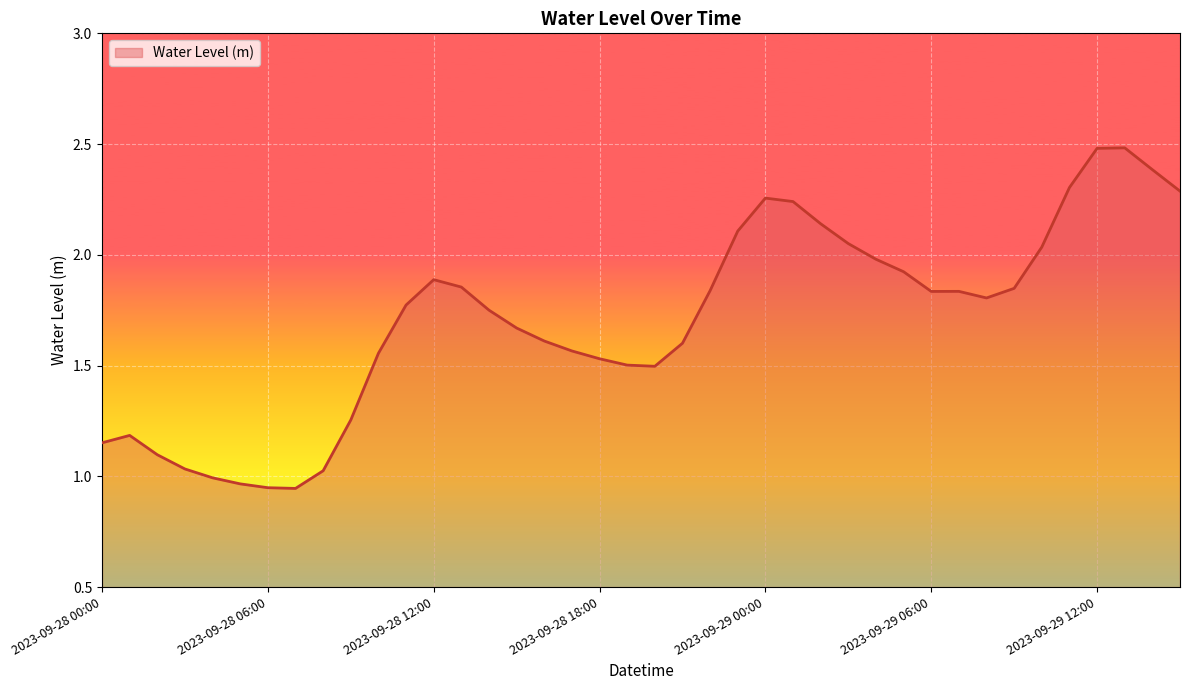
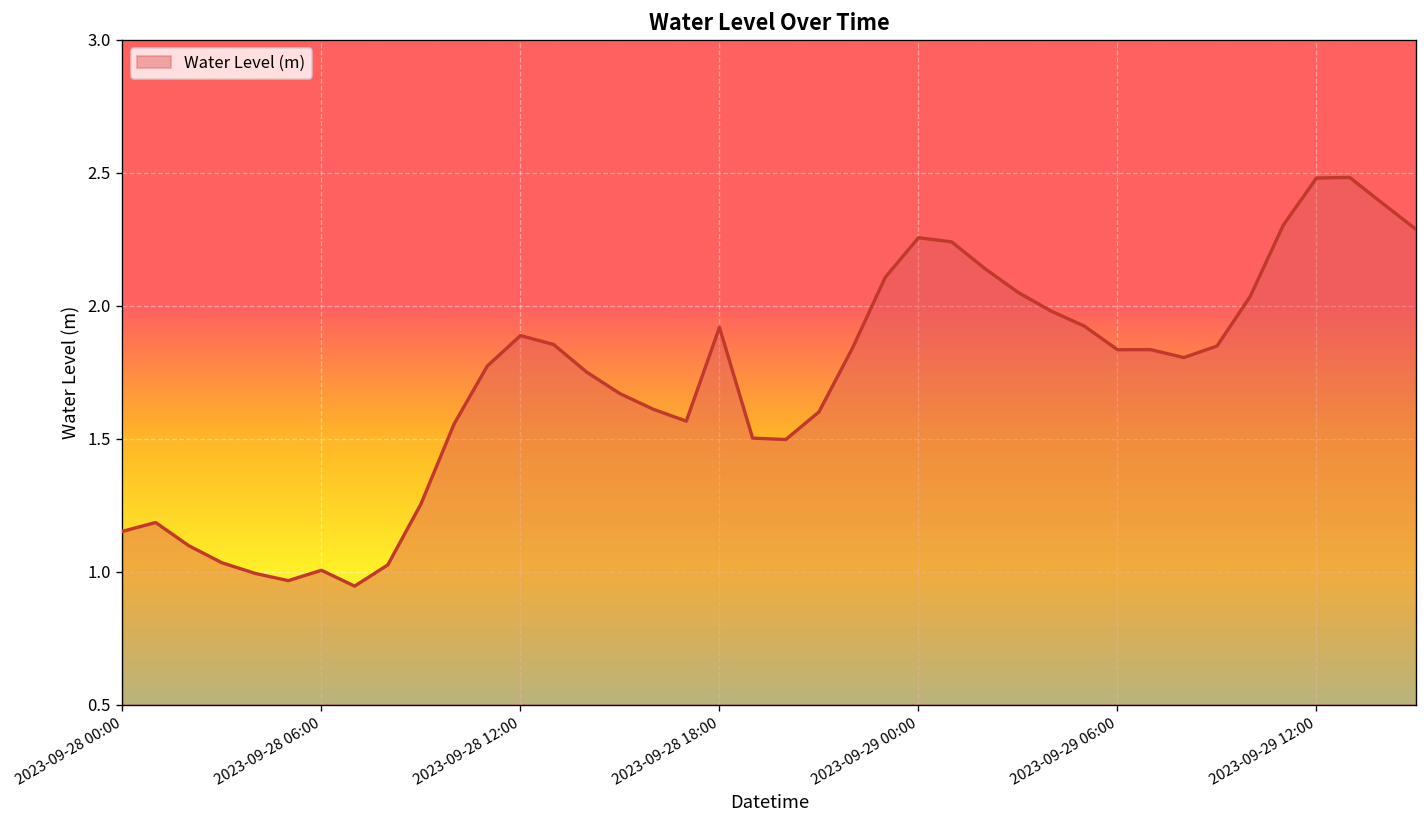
2023-09-28 06:00: 0.95 -> 1.01
2023-09-28 18:00: 1.53 -> 1.92
